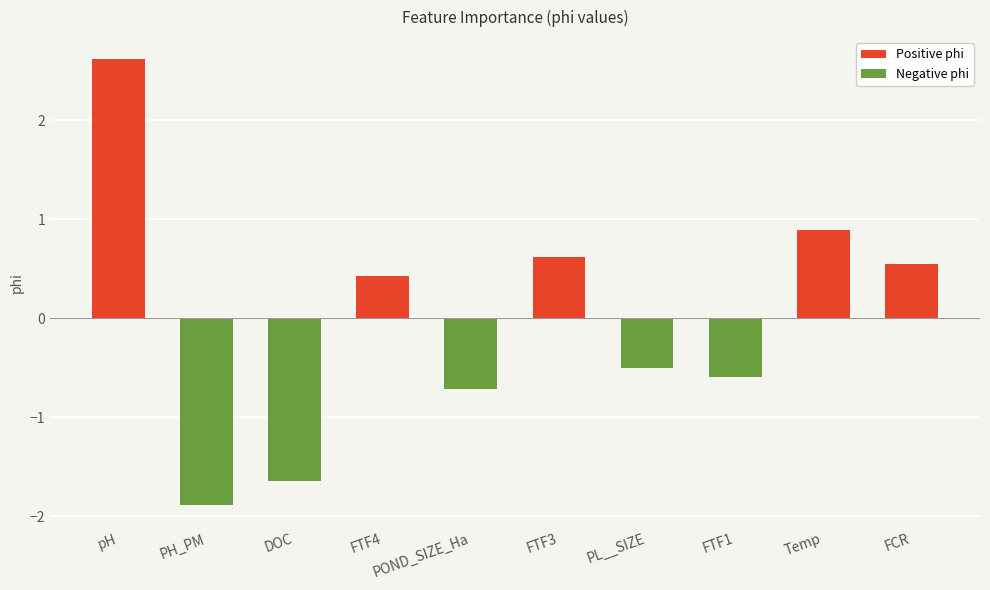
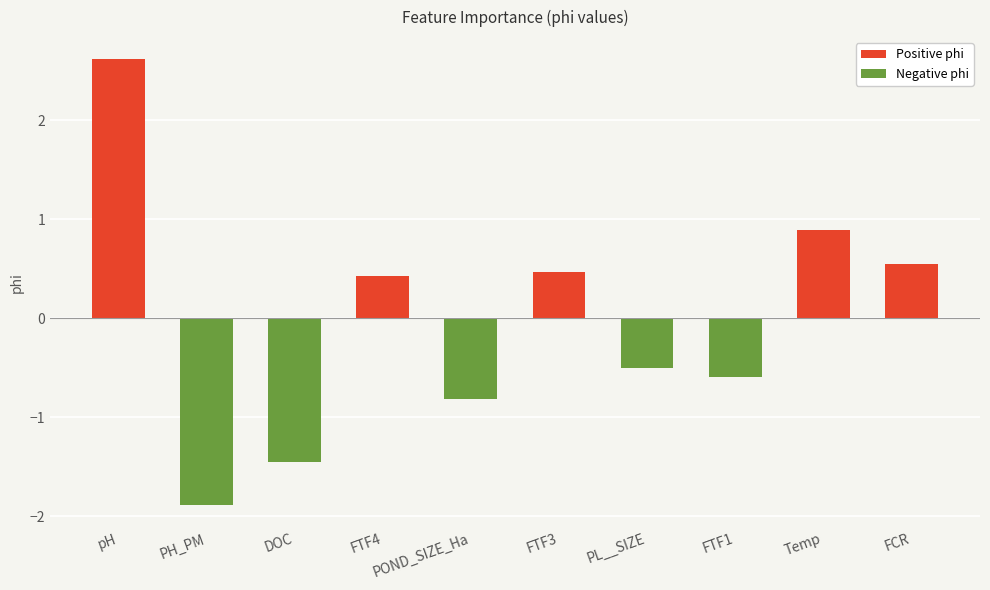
Negative phi, DOC: -1.6 -> -1.5
Negative phi, POND_SIZE_Ha: -0.7 -> -0.8
Positive phi, FTF3: 0.6 -> 0.5
